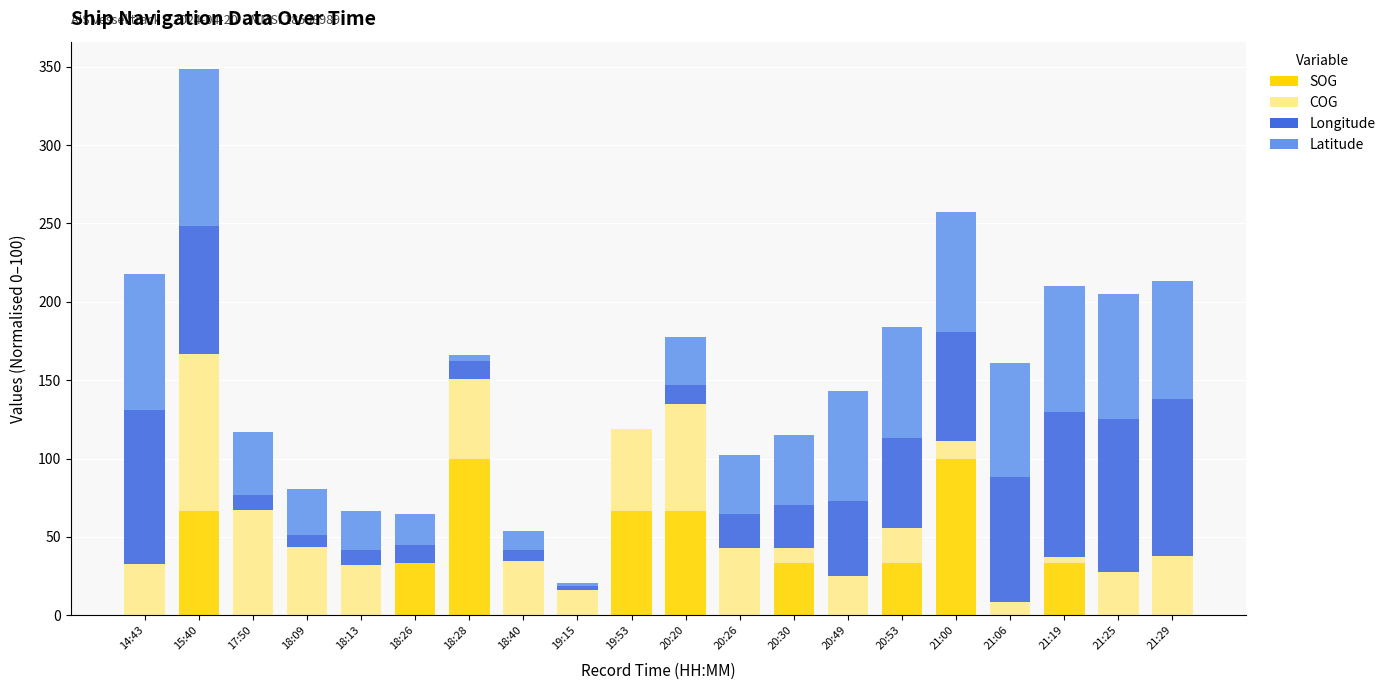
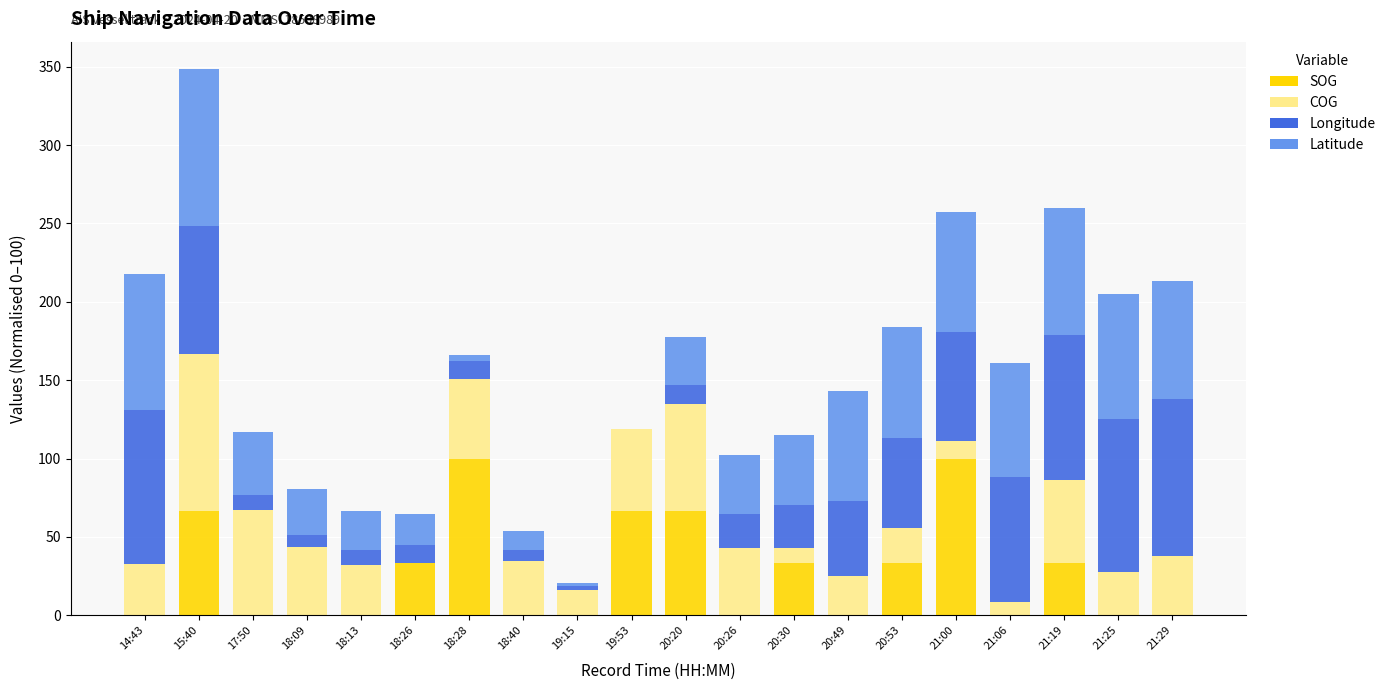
COG, 21:19: 4 -> 53
